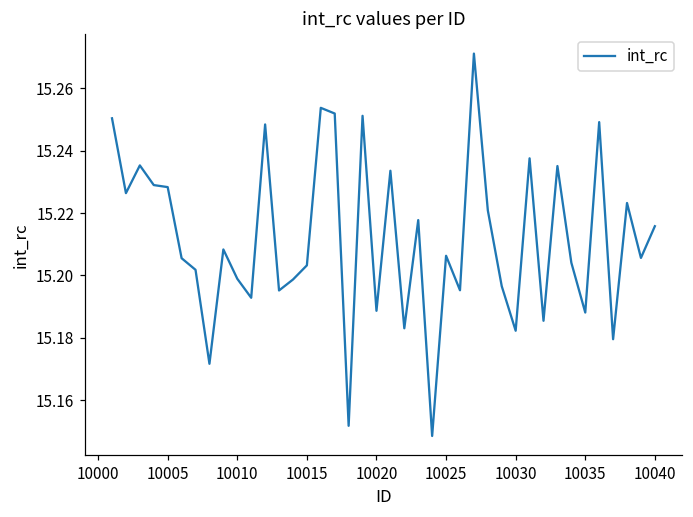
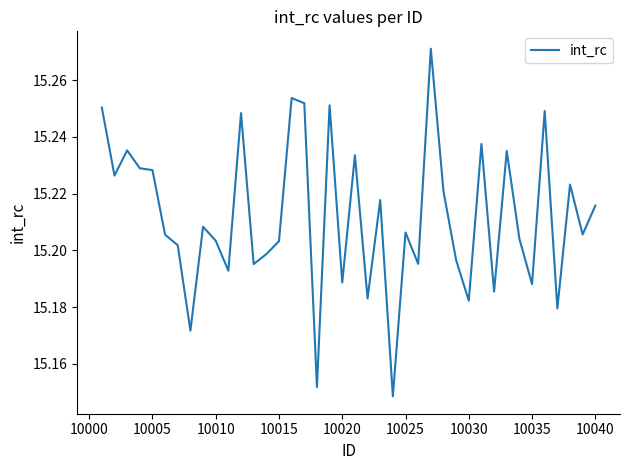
10010: 15.199 -> 15.203
